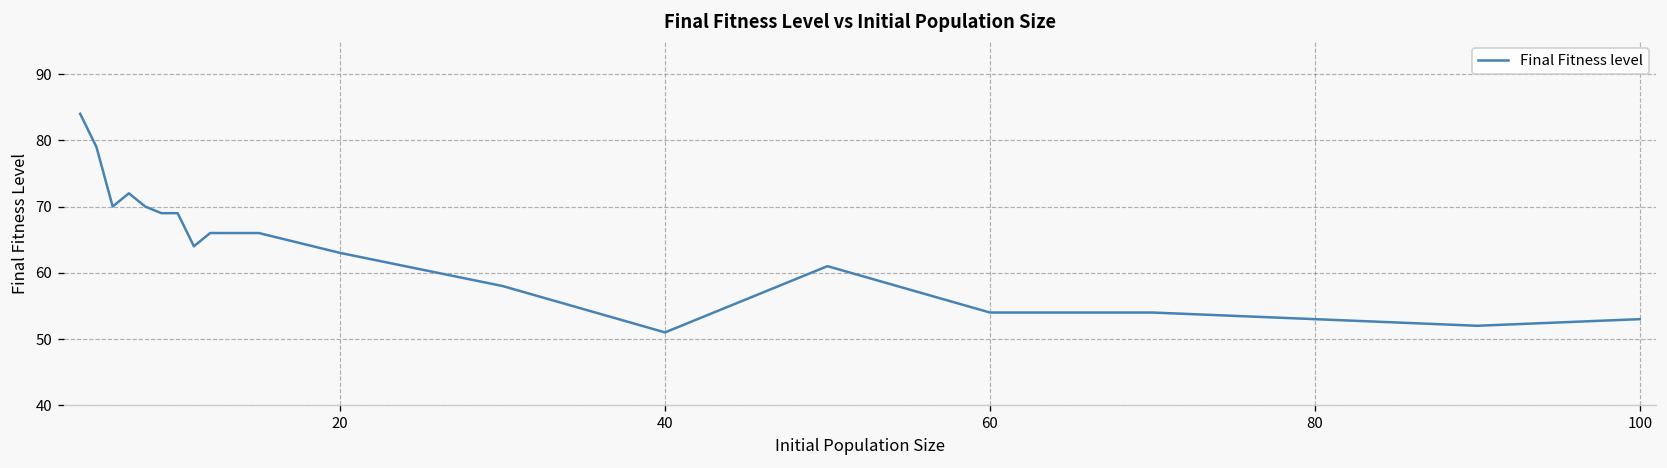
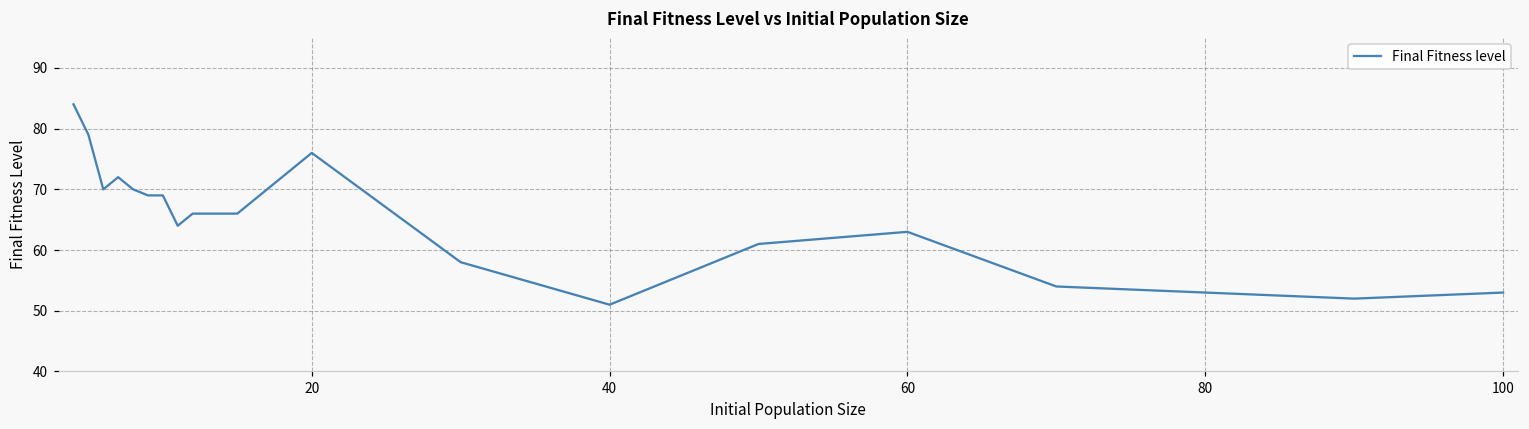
20: 63 -> 76
60: 54 -> 63
